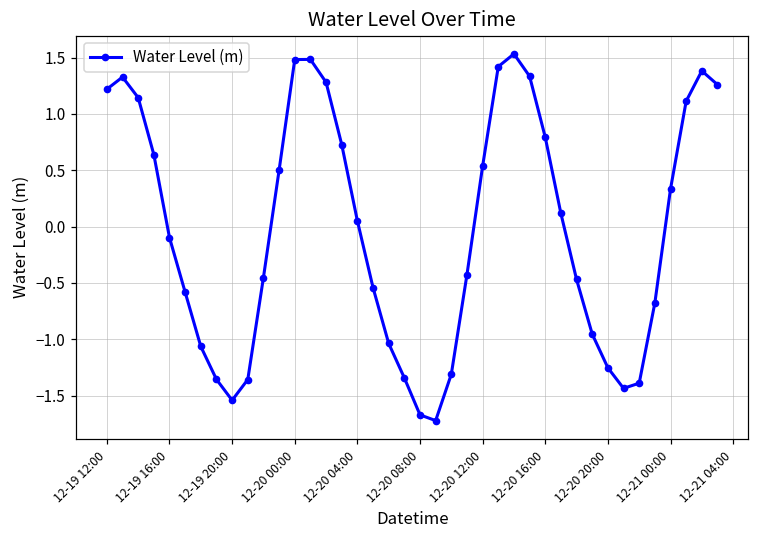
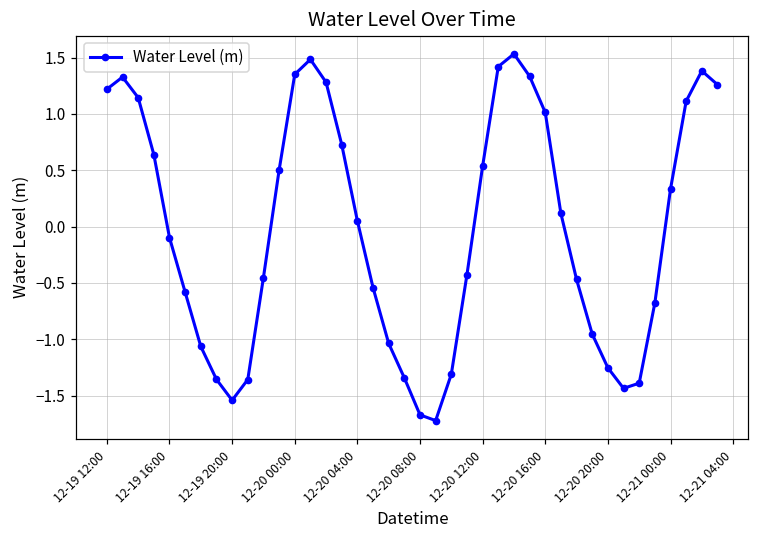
12-20 00:00: 1.48 -> 1.35
12-20 16:00: 0.79 -> 1.01
